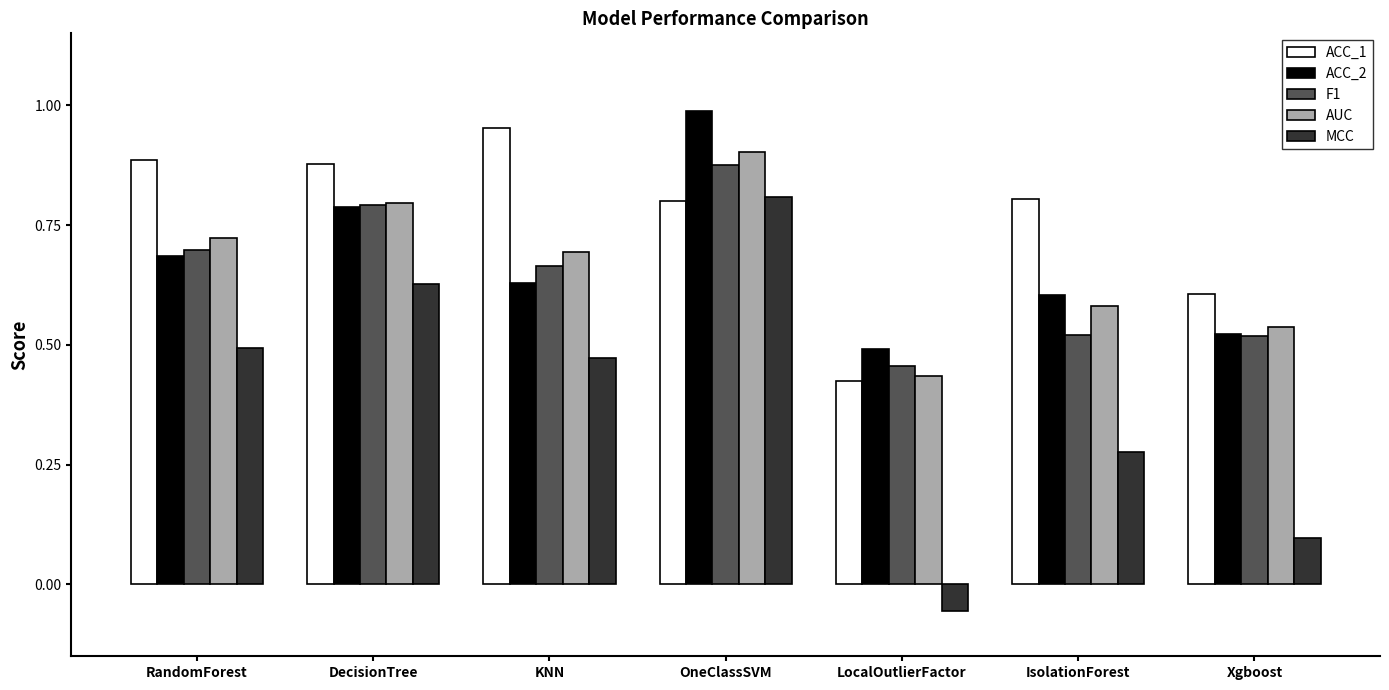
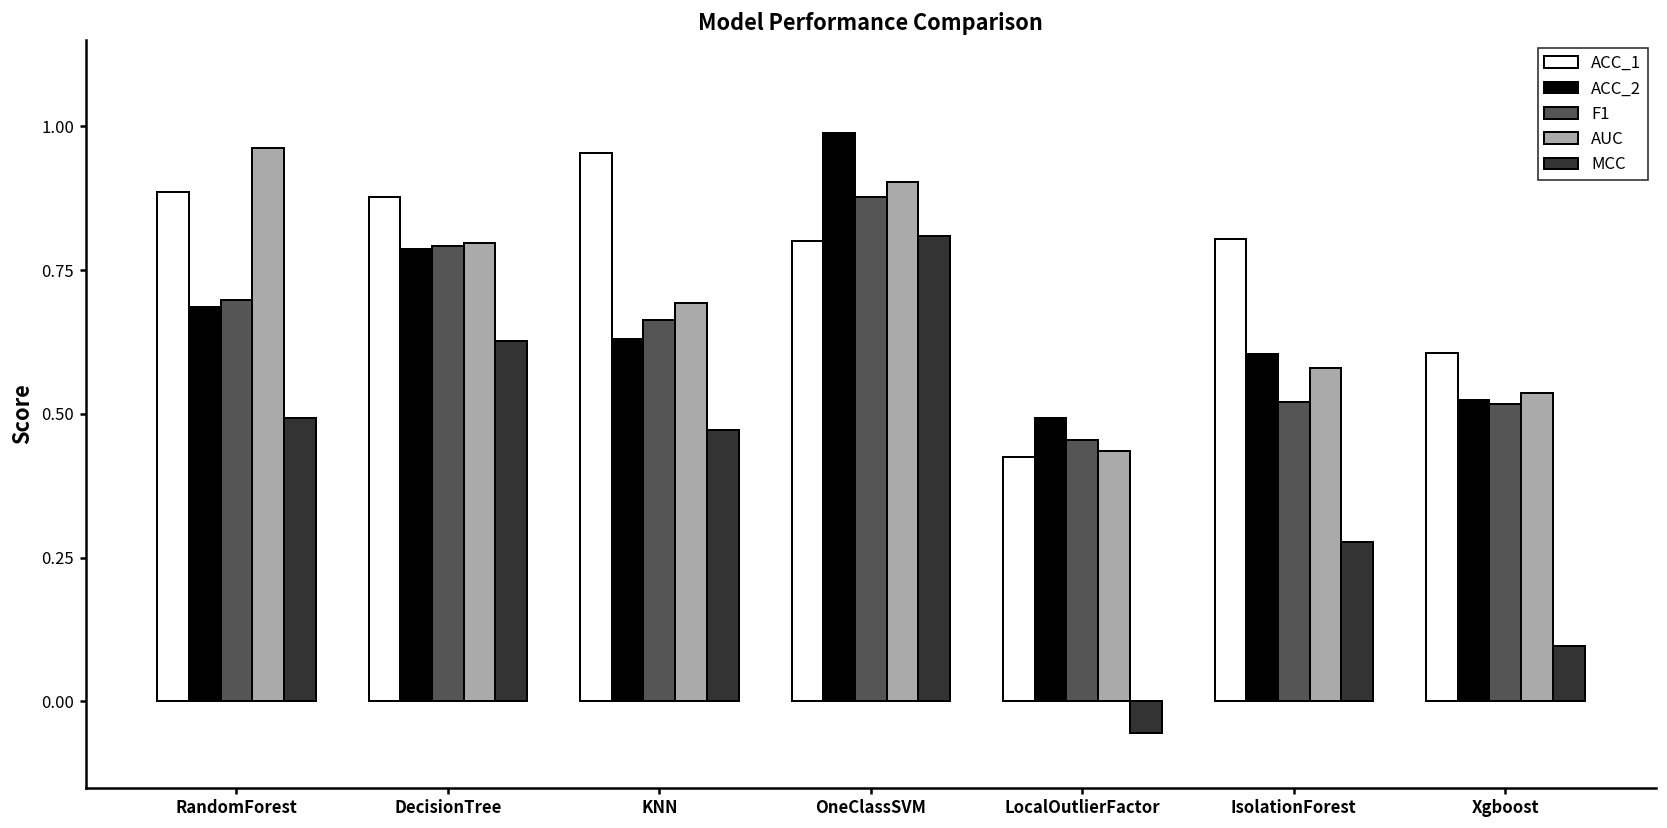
AUC, RandomForest: 0.72 -> 0.96
